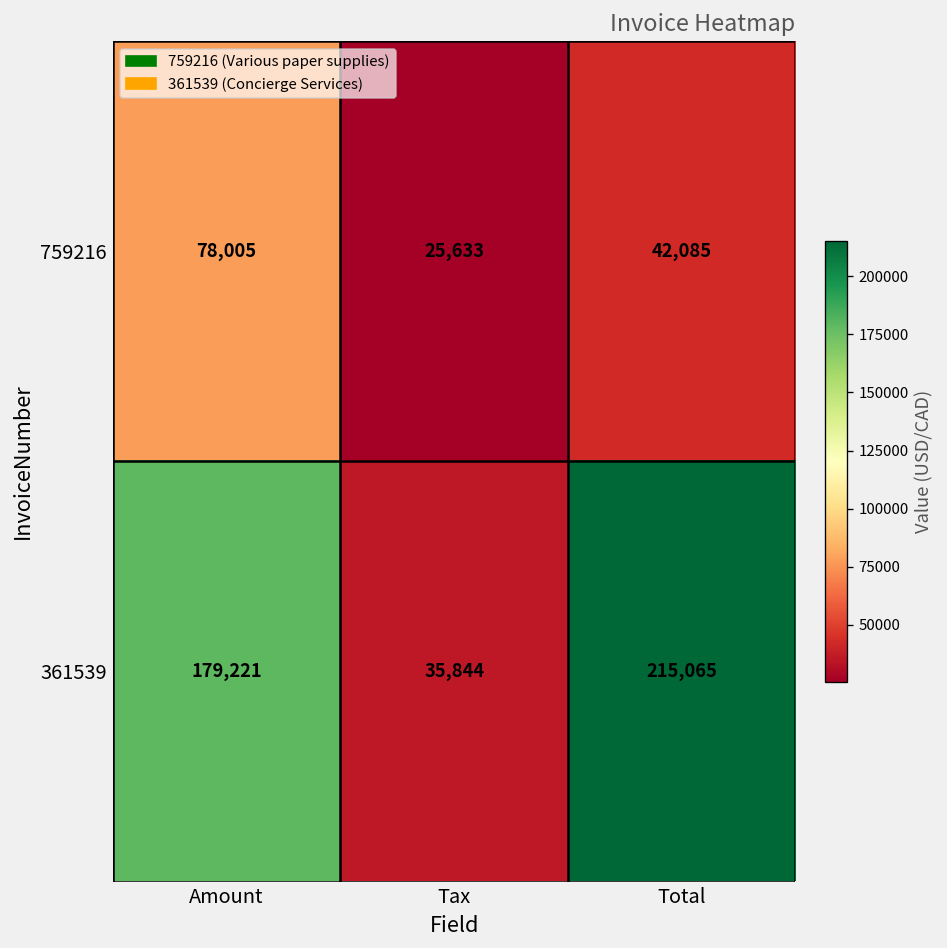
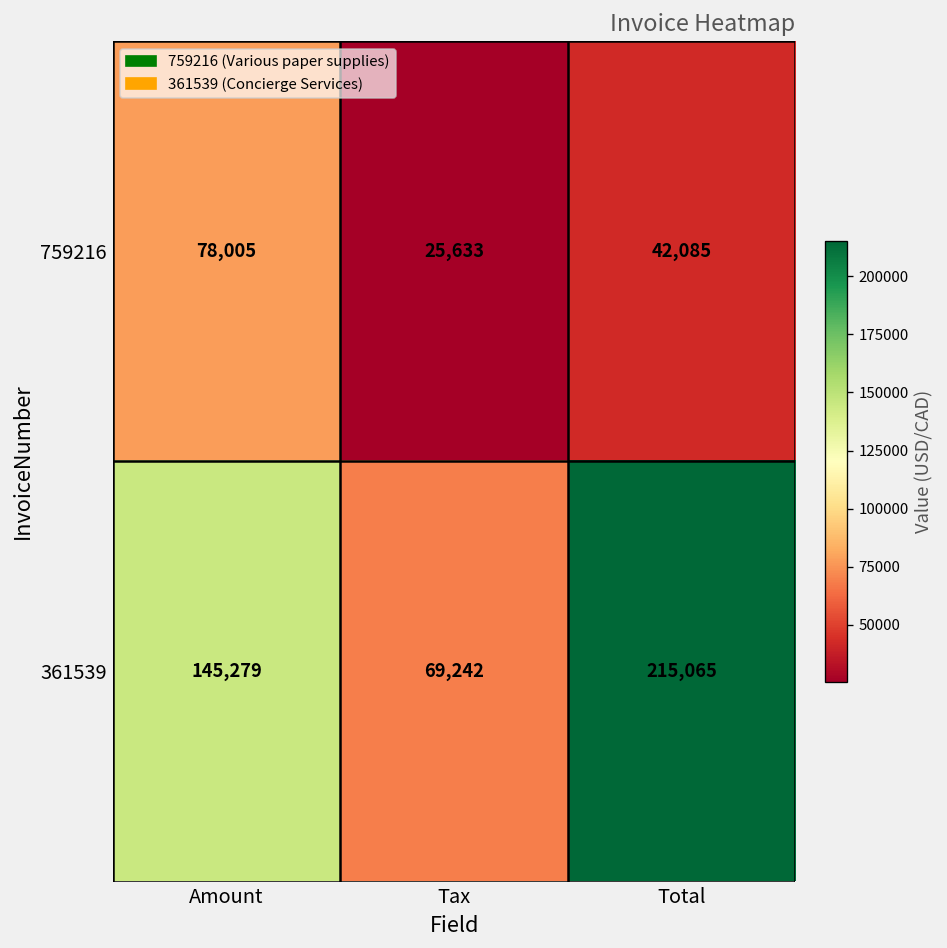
361539, Amount: 179,221 -> 145,279
361539, Tax: 35,844 -> 69,242
